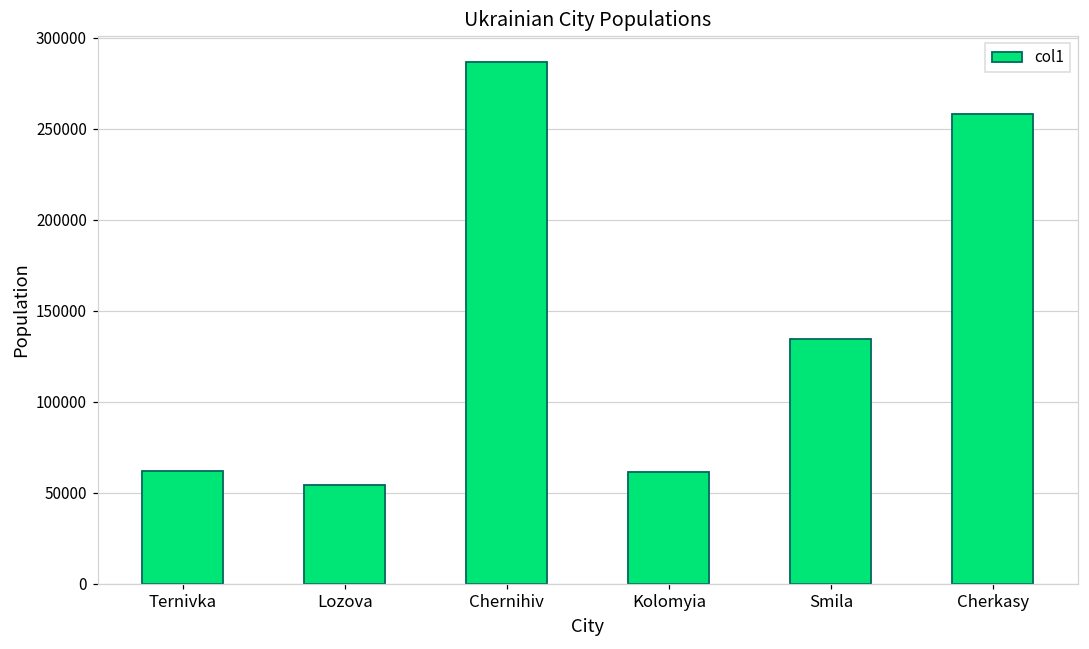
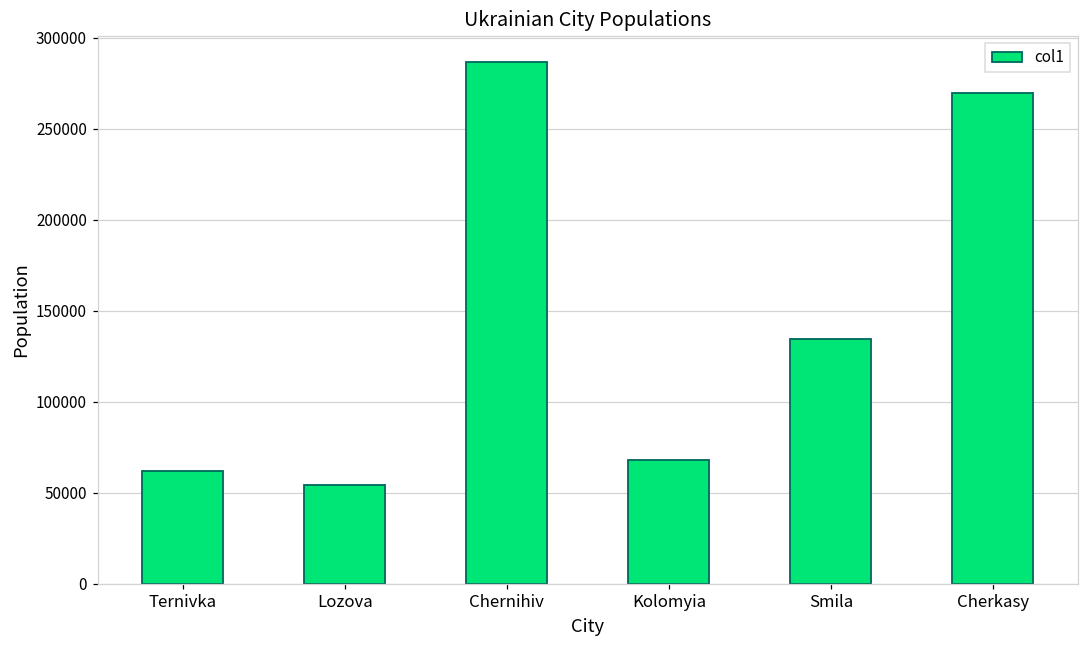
Kolomyia: 61000 -> 68000
Cherkasy: 258000 -> 270000
